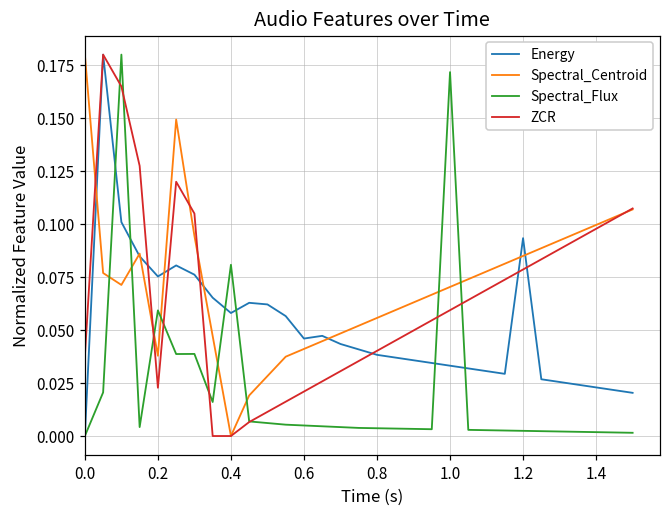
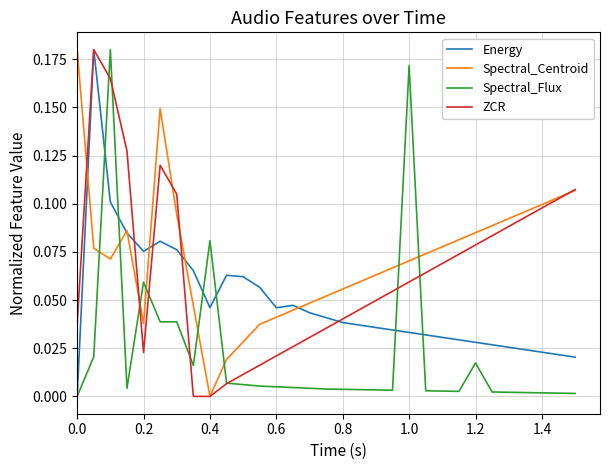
Energy, 0.4: 0.058 -> 0.046
Energy, 1.2: 0.093 -> 0.028
Spectral_Flux, 1.2: 0.002 -> 0.017
